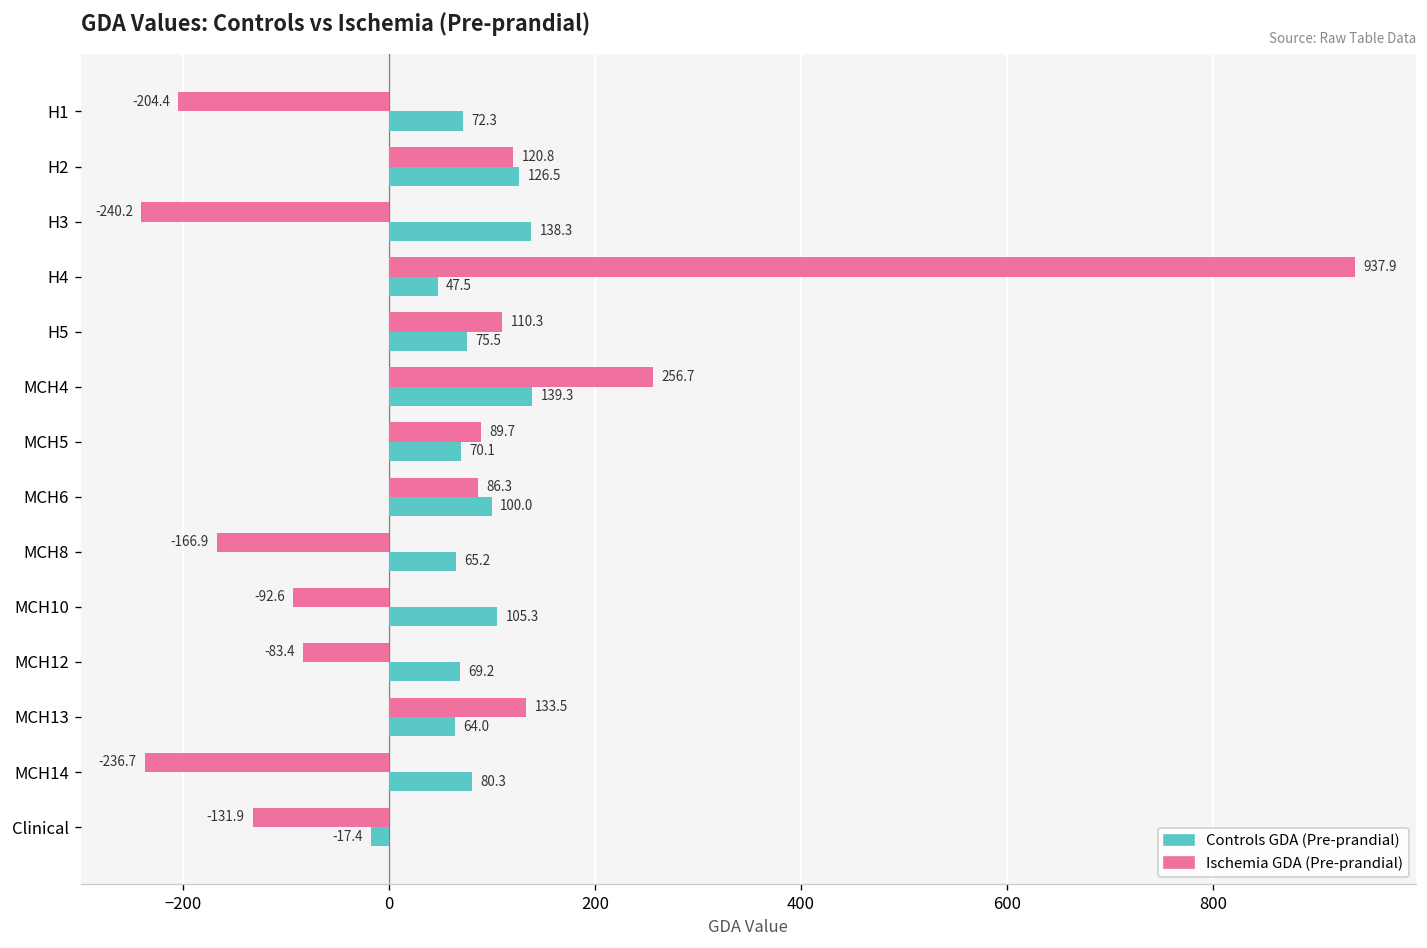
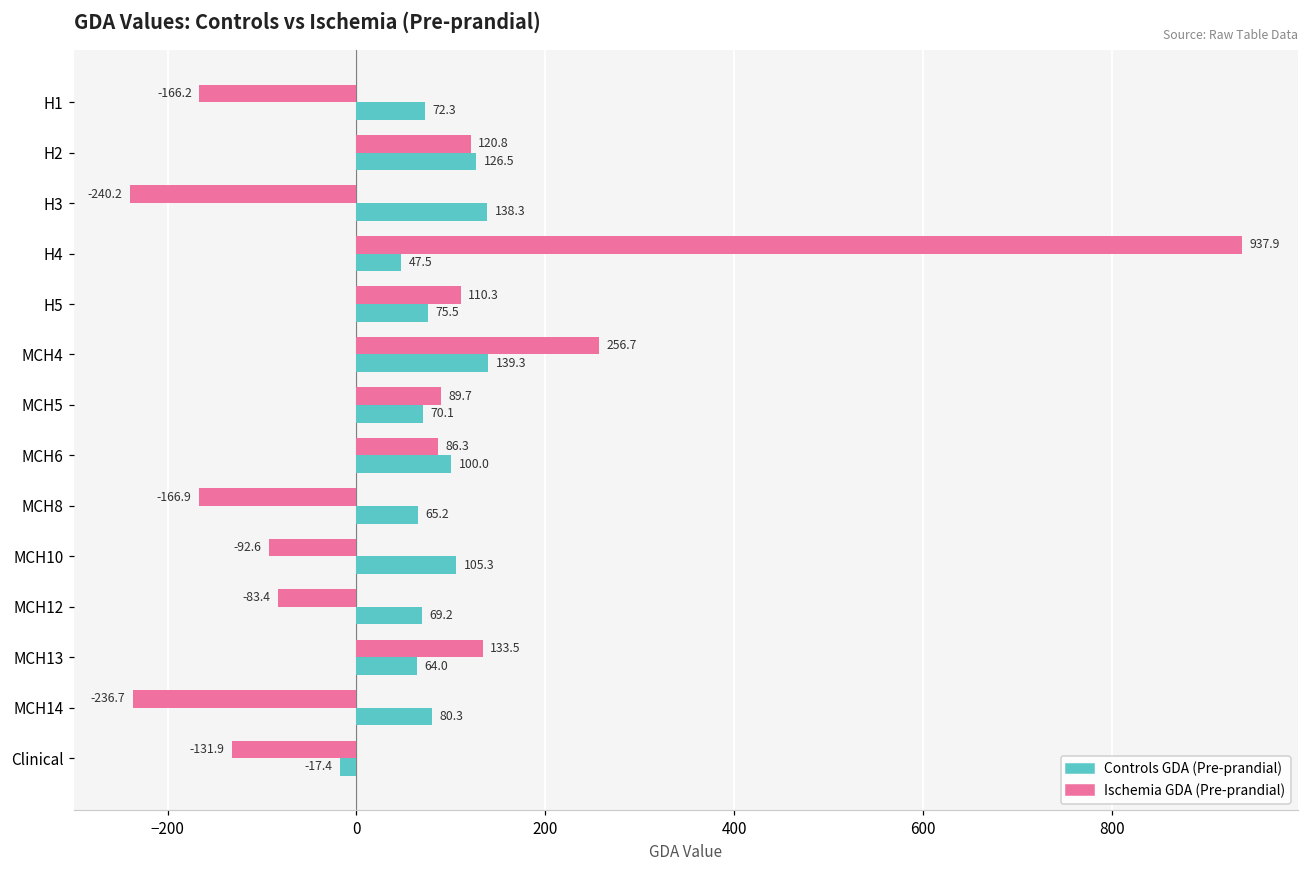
Ischemia GDA (Pre-prandial), H1: -204.4 -> -166.2
